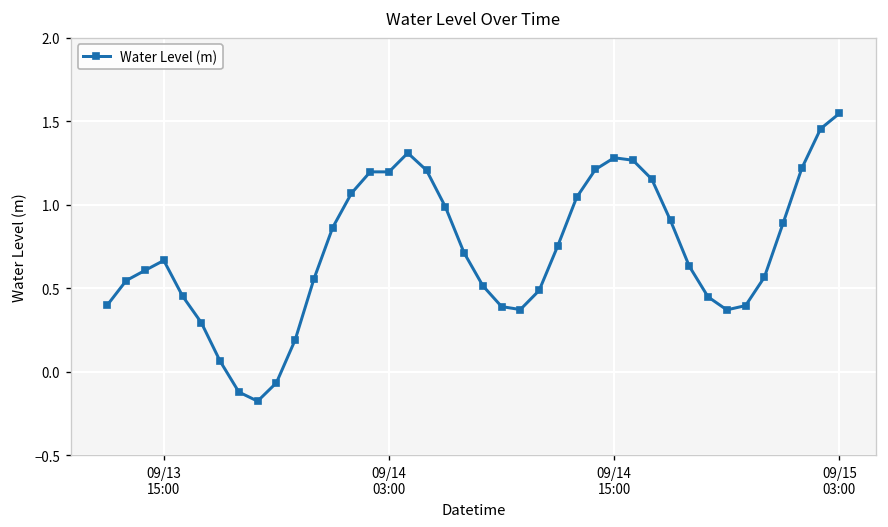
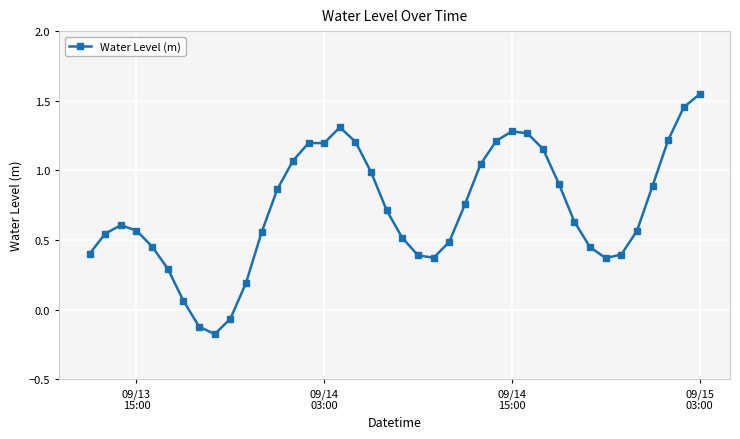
09/13 15:00: 0.67 -> 0.57
